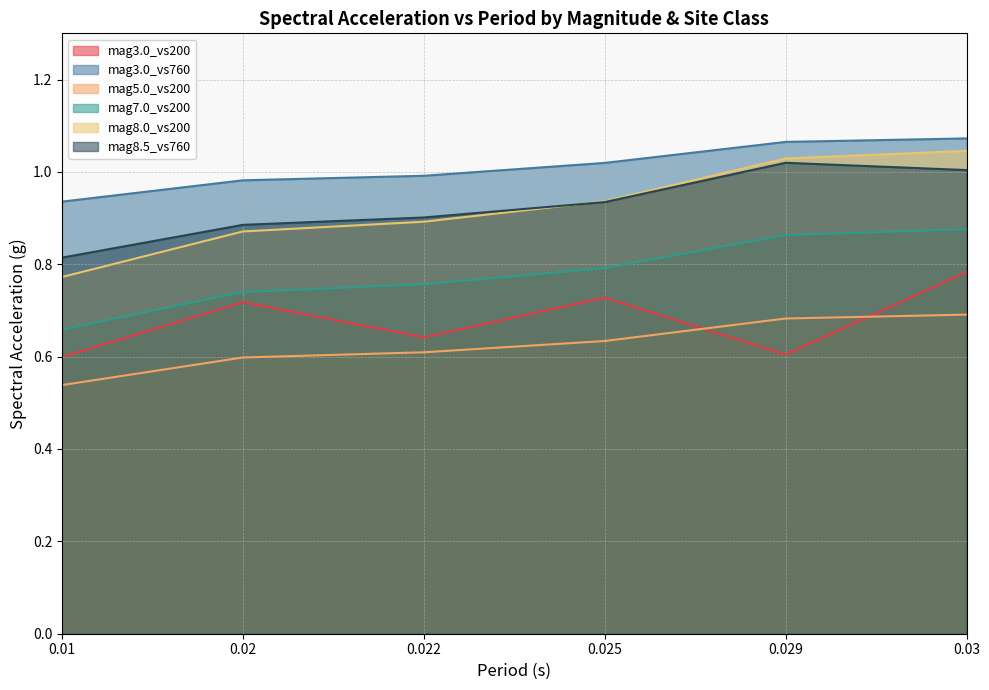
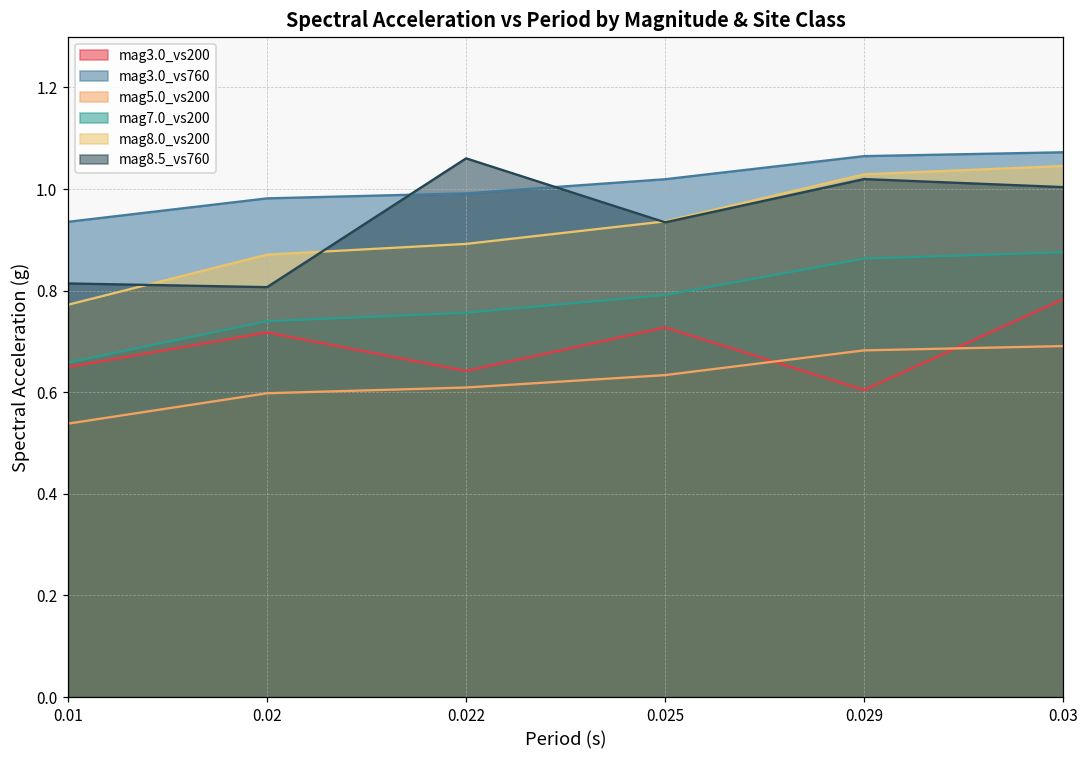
mag3.0_vs200, 0.01: 0.60 -> 0.65
mag8.5_vs760, 0.02: 0.89 -> 0.81
mag8.5_vs760, 0.022: 0.90 -> 1.06
